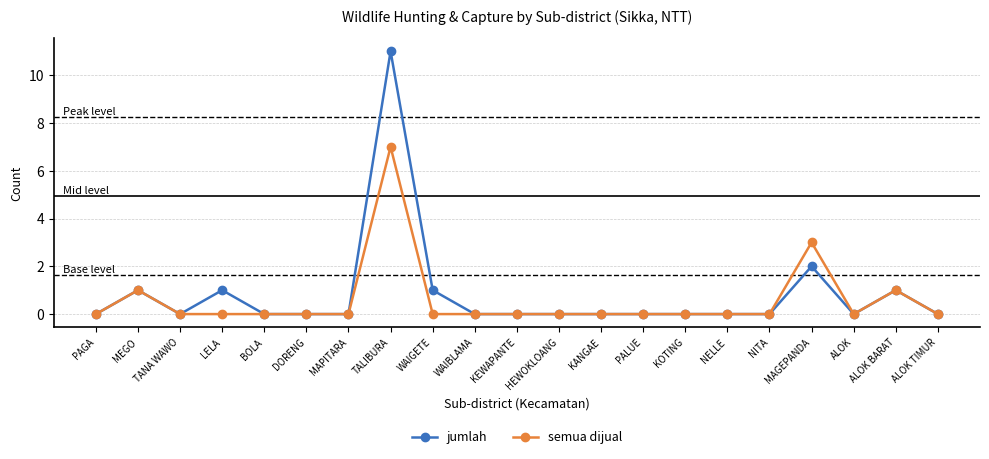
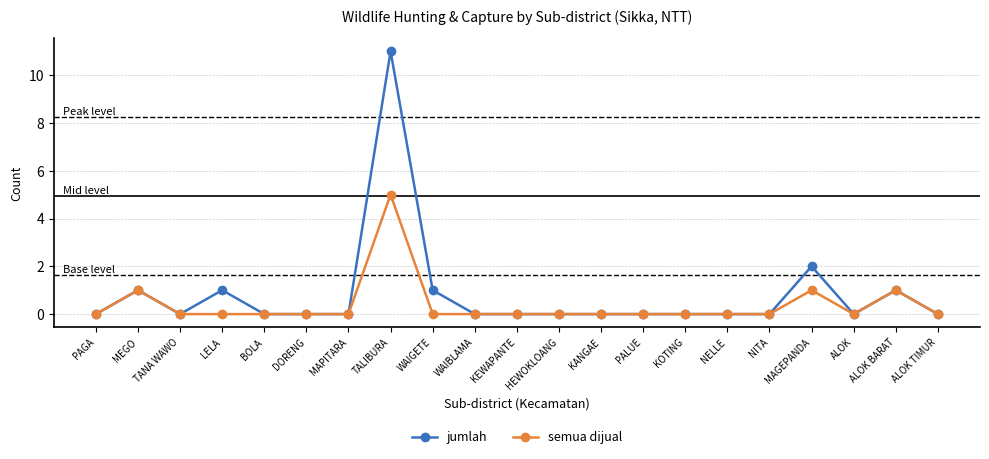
semua dijual, TALIBURA: 7 -> 5
semua dijual, MAGEPANDA: 3 -> 1
